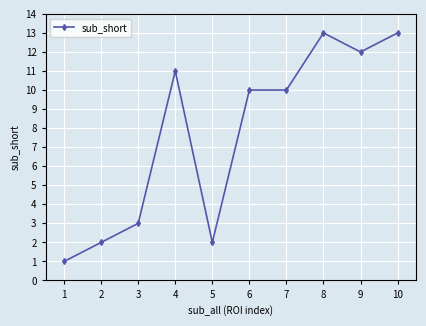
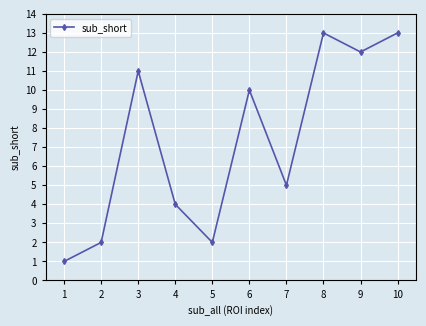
3: 3 -> 11
4: 11 -> 4
7: 10 -> 5
